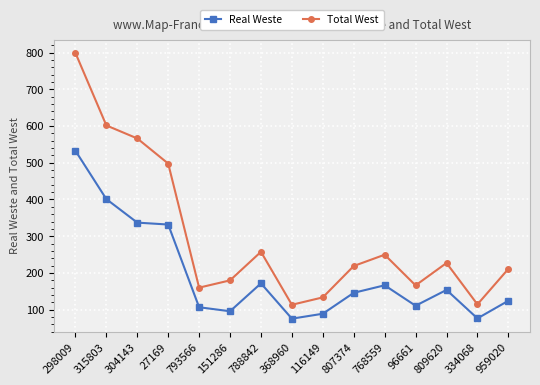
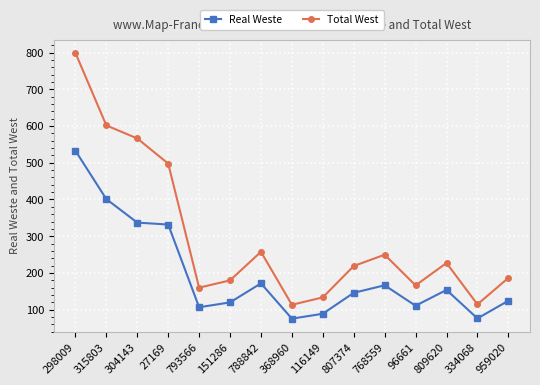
Real Weste, 151286: 100 -> 120
Total West, 959020: 210 -> 190
